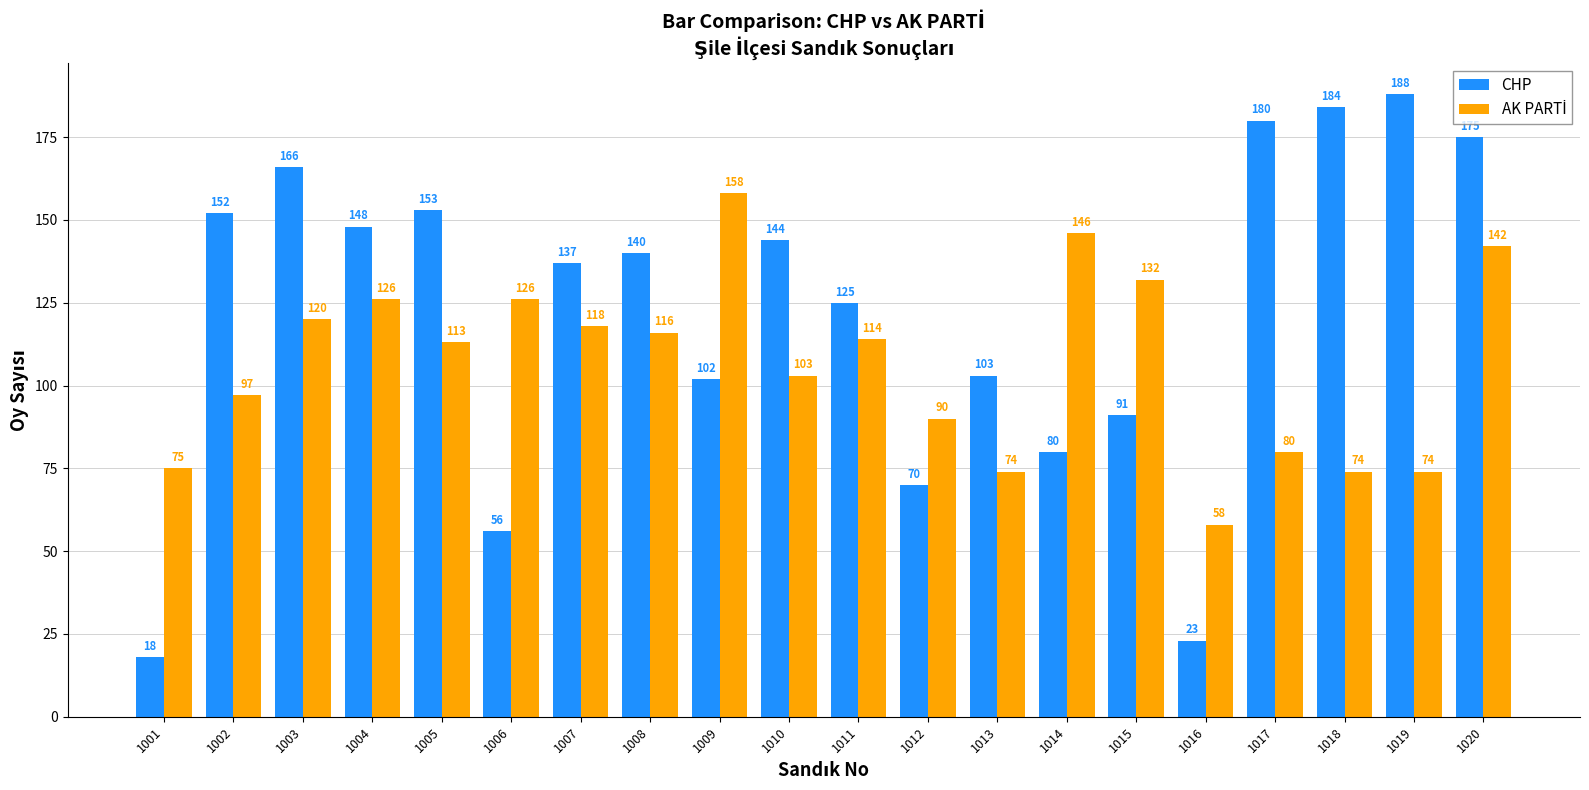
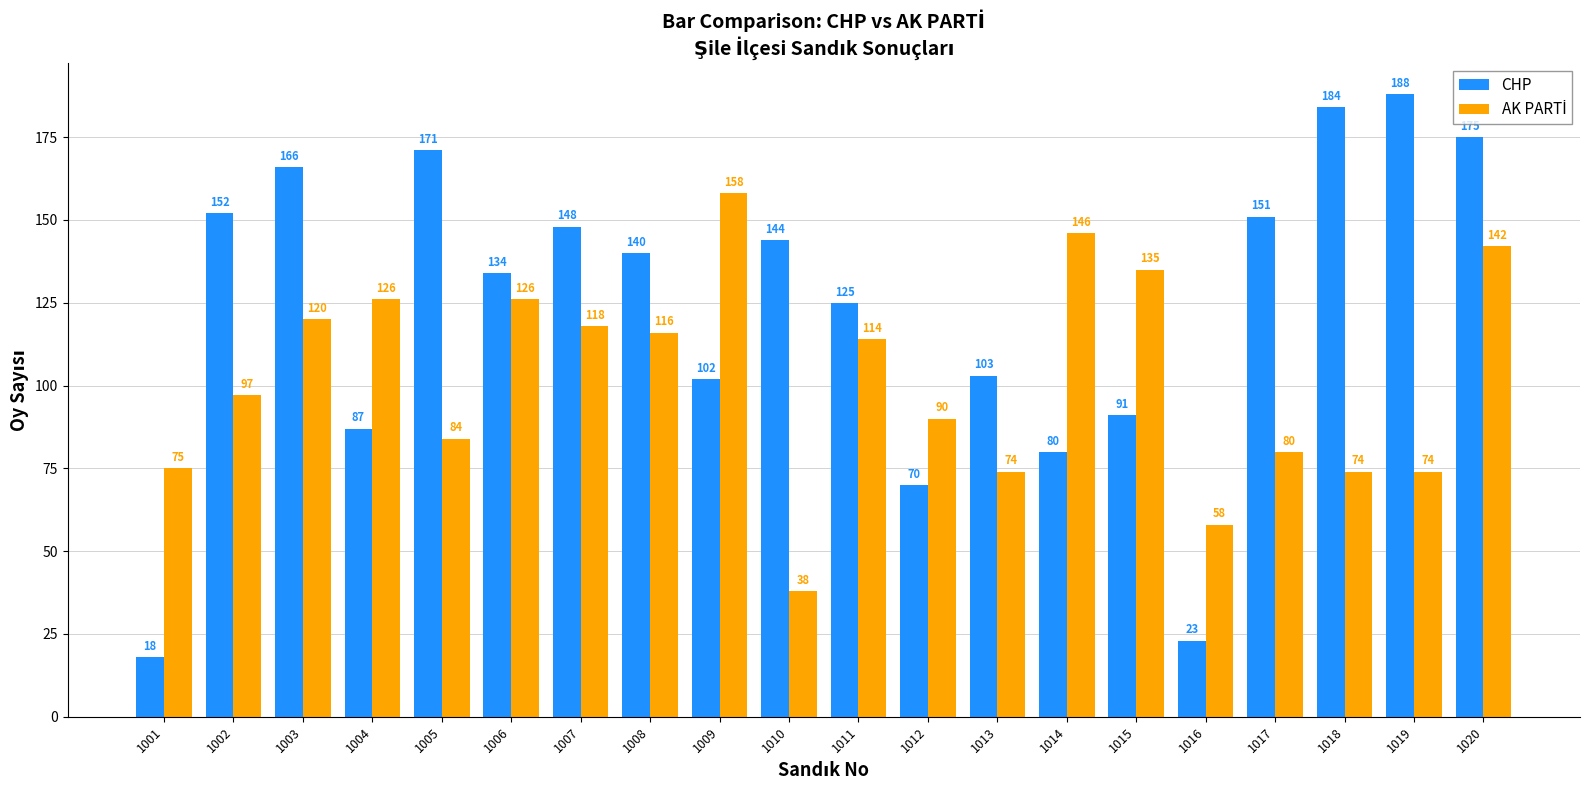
CHP, 1004: 148 -> 87
CHP, 1005: 153 -> 171
AK PARTİ, 1005: 113 -> 84
CHP, 1006: 56 -> 134
CHP, 1007: 137 -> 148
AK PARTİ, 1010: 103 -> 38
AK PARTİ, 1015: 132 -> 135
CHP, 1017: 180 -> 151
